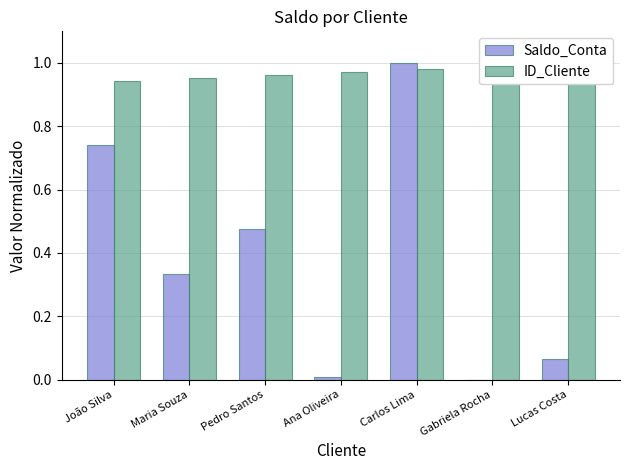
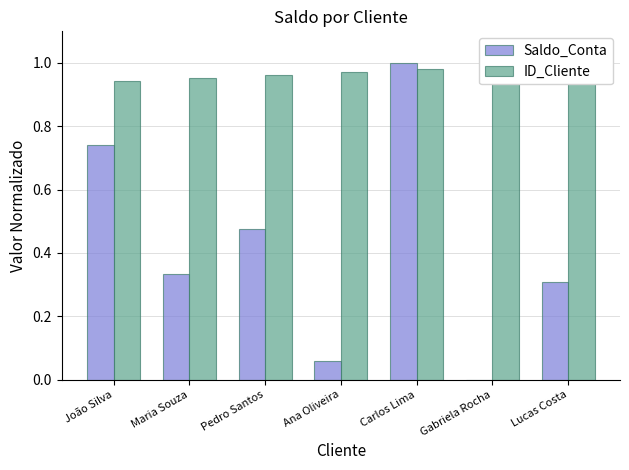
Saldo_Conta, Ana Oliveira: 0.01 -> 0.06
Saldo_Conta, Lucas Costa: 0.06 -> 0.31
